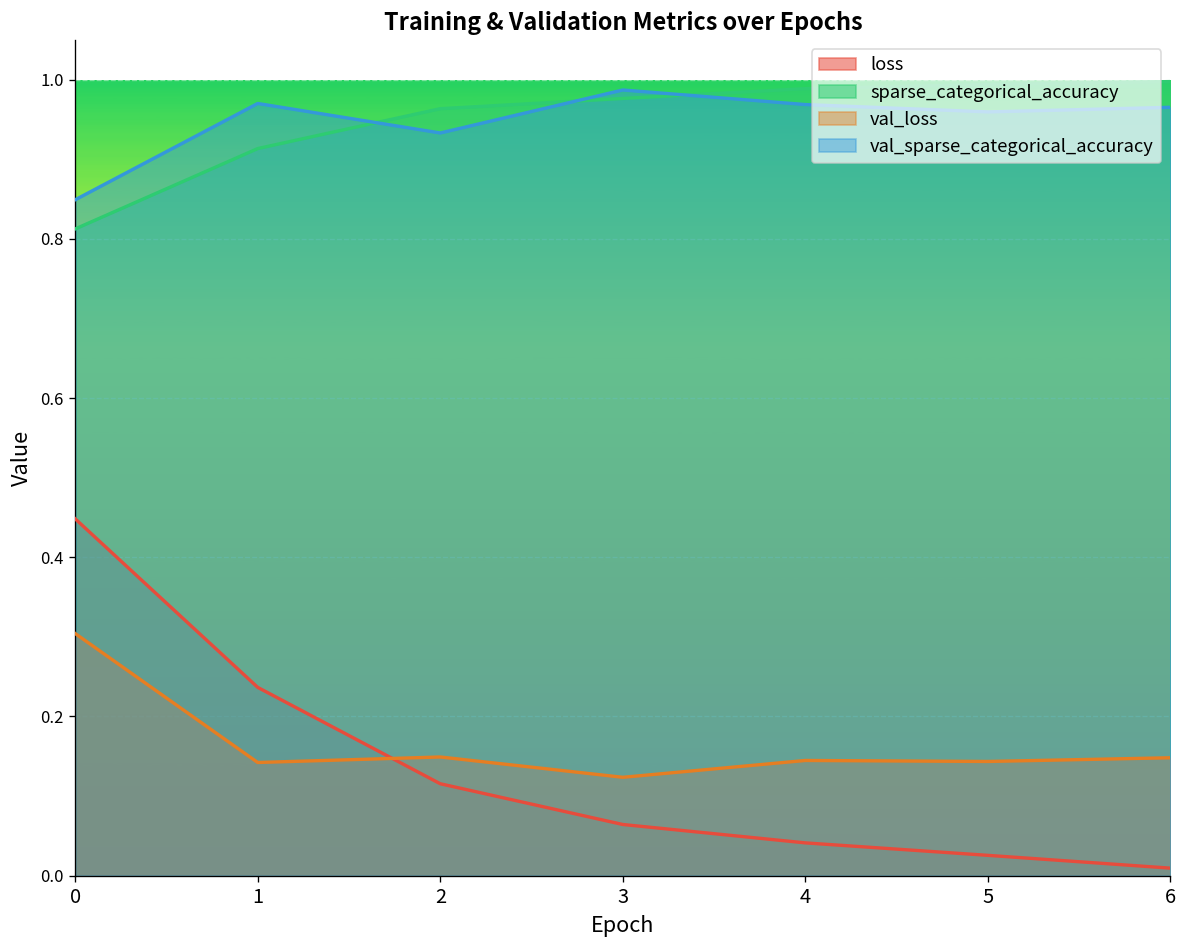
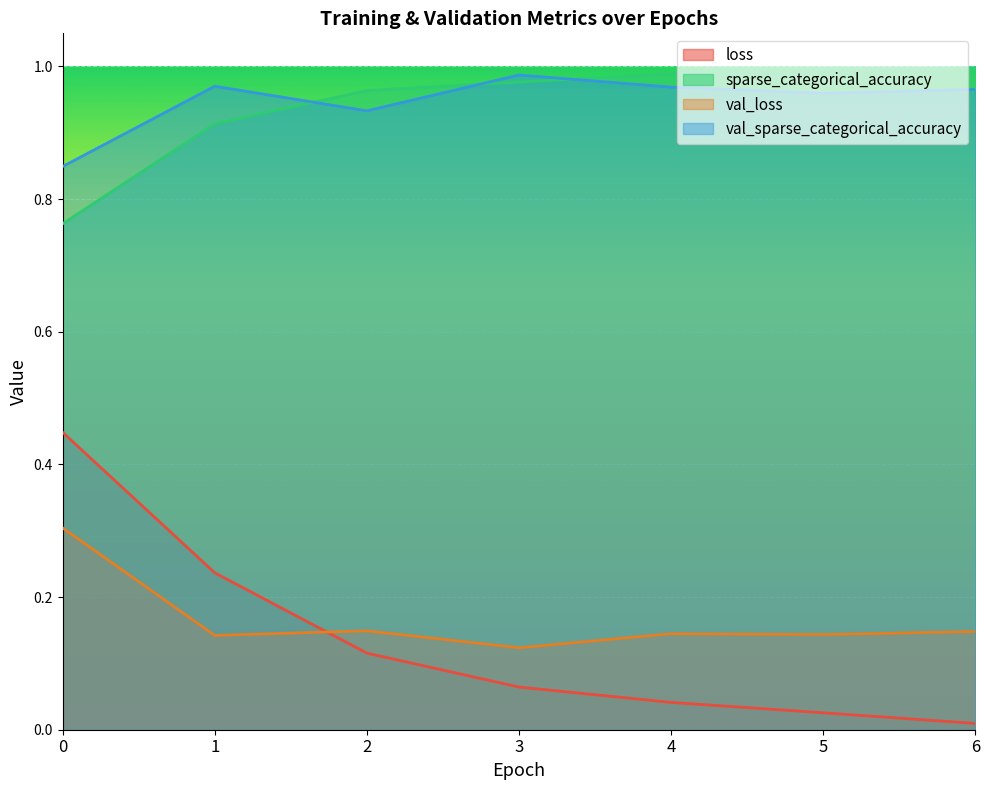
sparse_categorical_accuracy, 0: 0.81 -> 0.76
